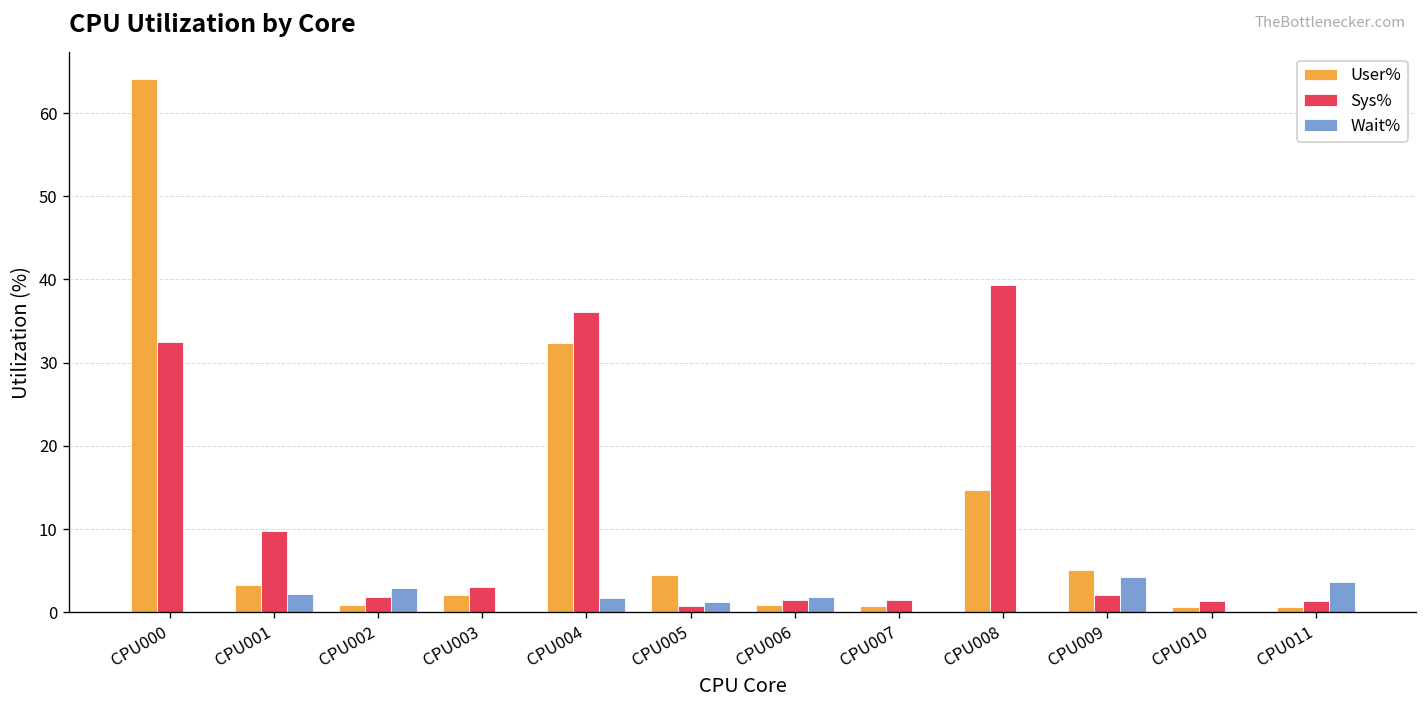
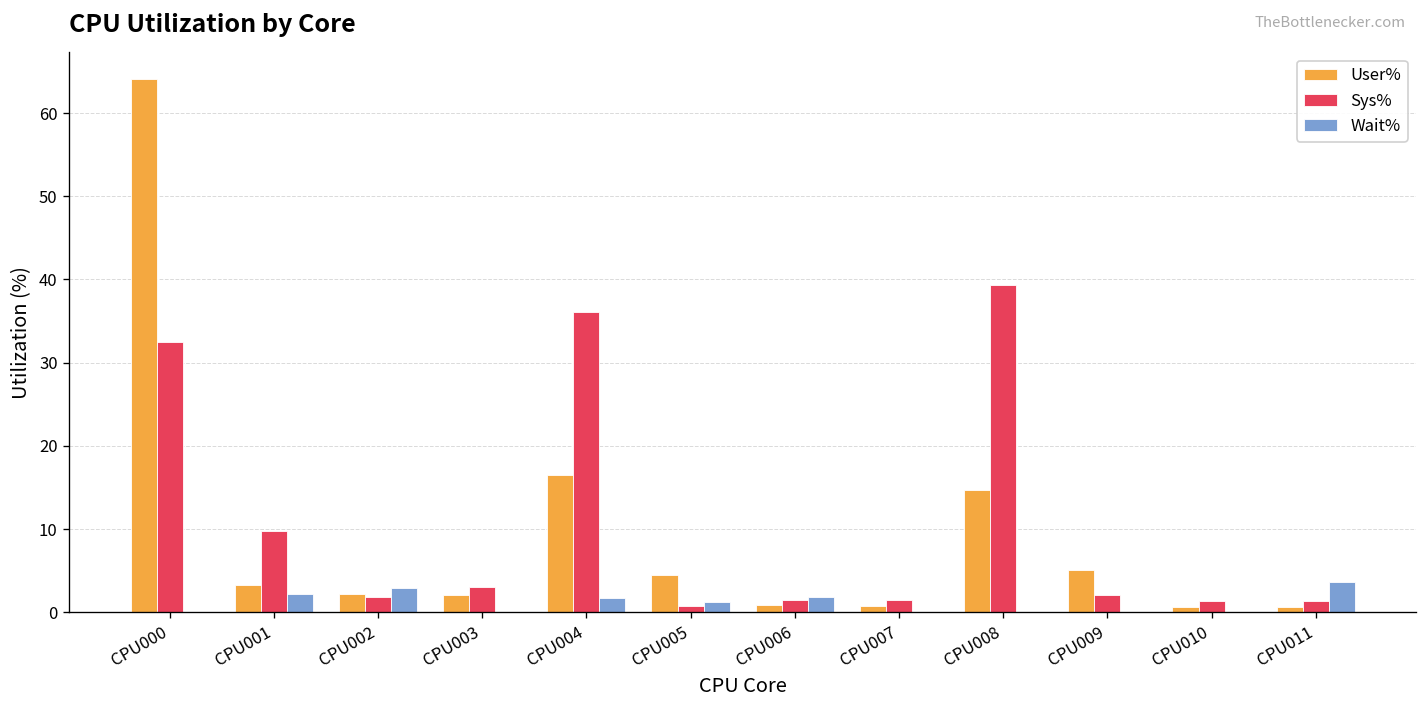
User%, CPU002: 1 -> 2
User%, CPU004: 32 -> 16
Wait%, CPU009: 4 -> 0
